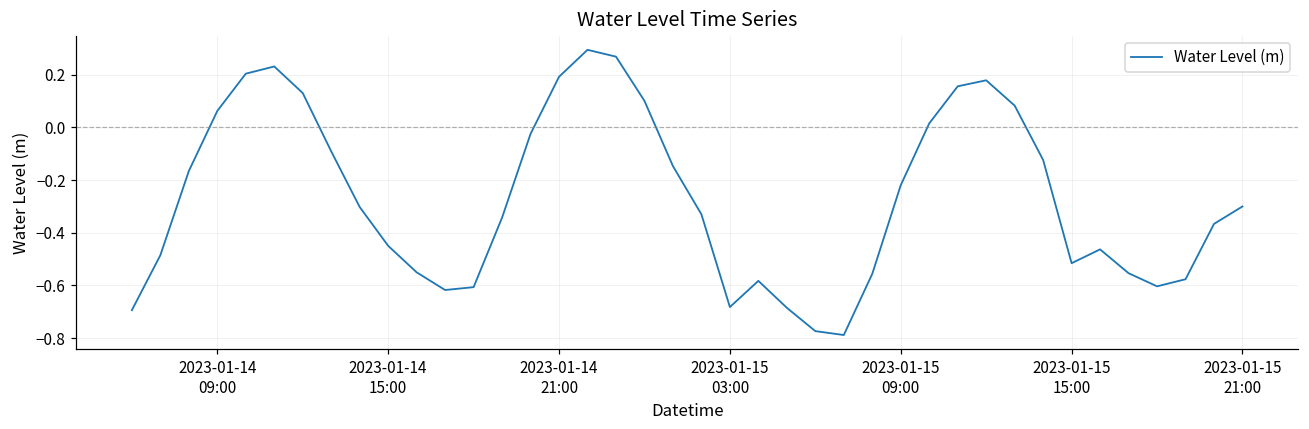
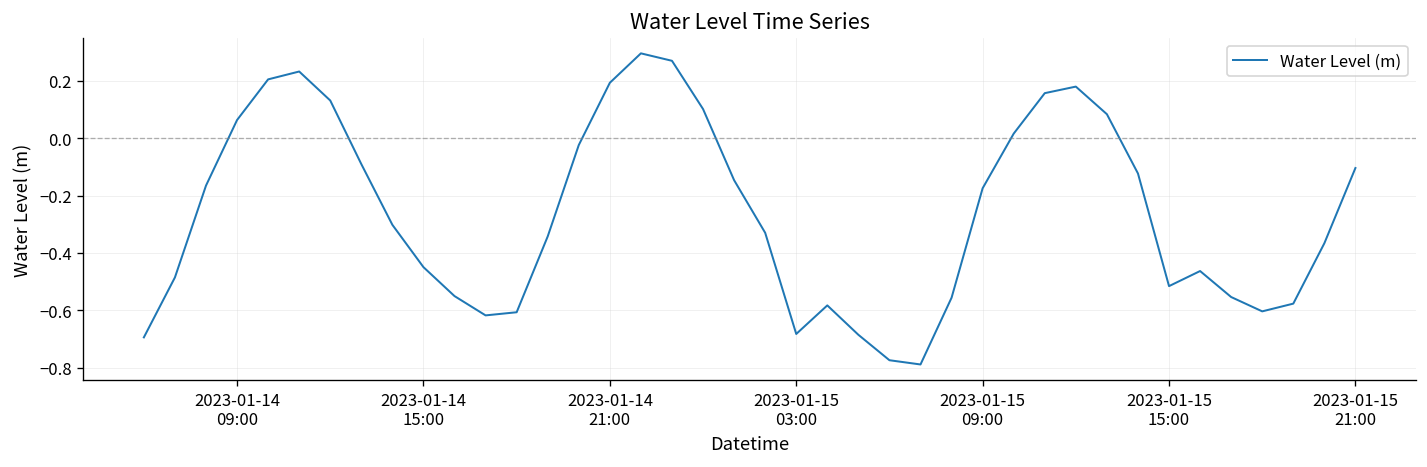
2023-01-15 09:00: -0.22 -> -0.17
2023-01-15 21:00: -0.30 -> -0.10
